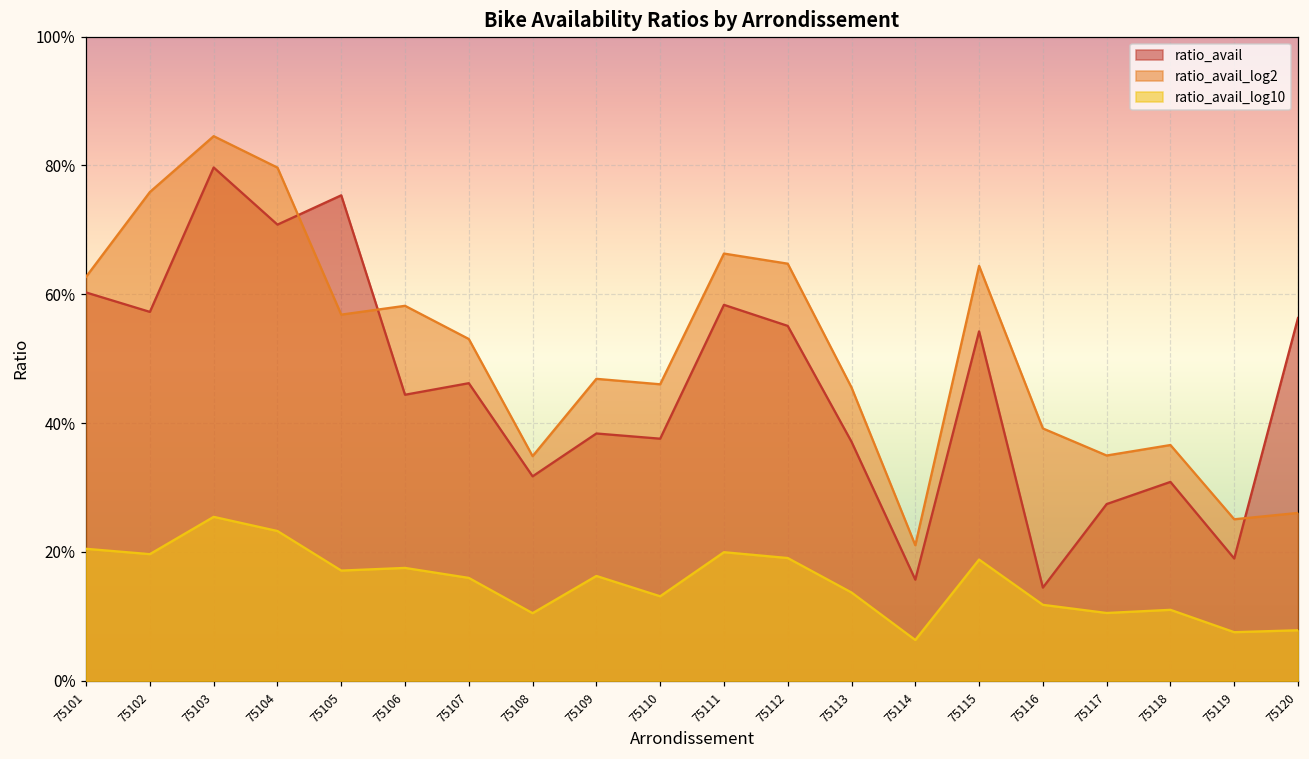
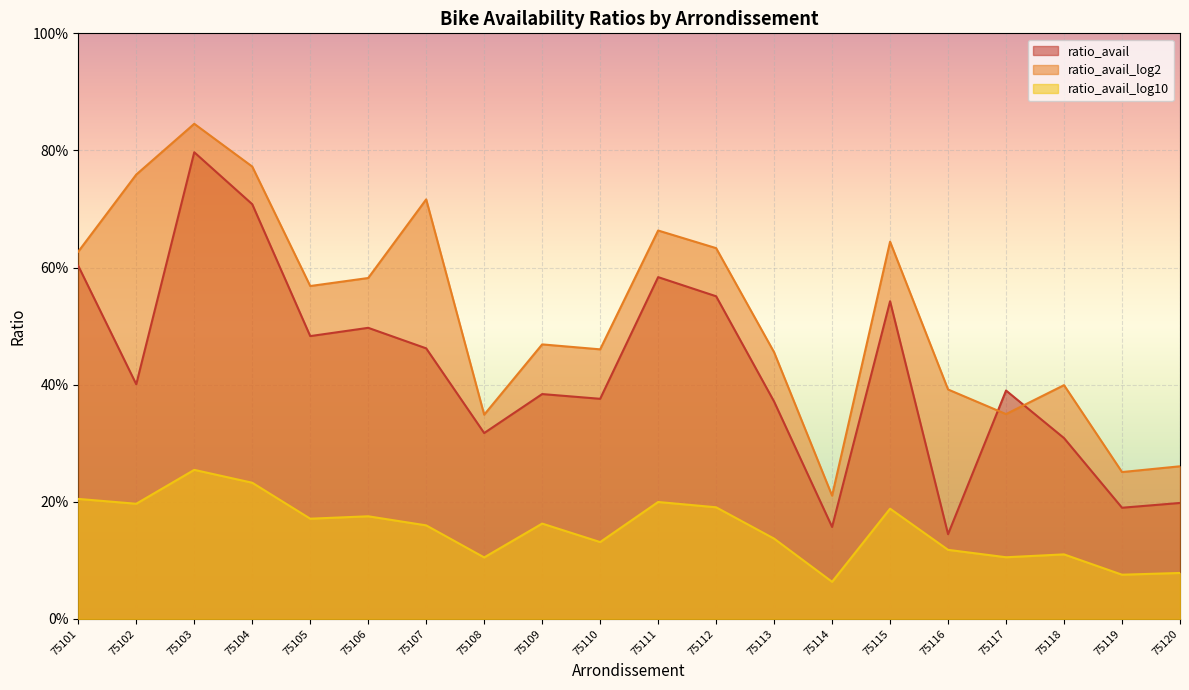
ratio_avail, 75102: 57% -> 40%
ratio_avail_log2, 75104: 80% -> 77%
ratio_avail, 75105: 75% -> 48%
ratio_avail, 75106: 44% -> 50%
ratio_avail_log2, 75107: 53% -> 72%
ratio_avail_log2, 75112: 65% -> 63%
ratio_avail, 75117: 27% -> 39%
ratio_avail_log2, 75118: 37% -> 40%
ratio_avail, 75120: 56% -> 20%
